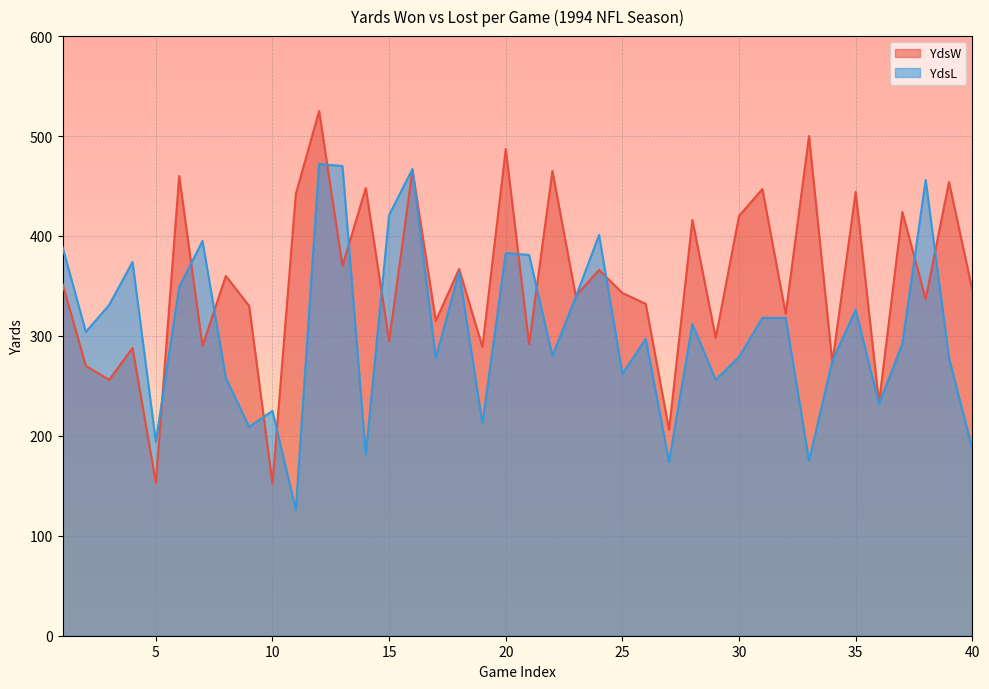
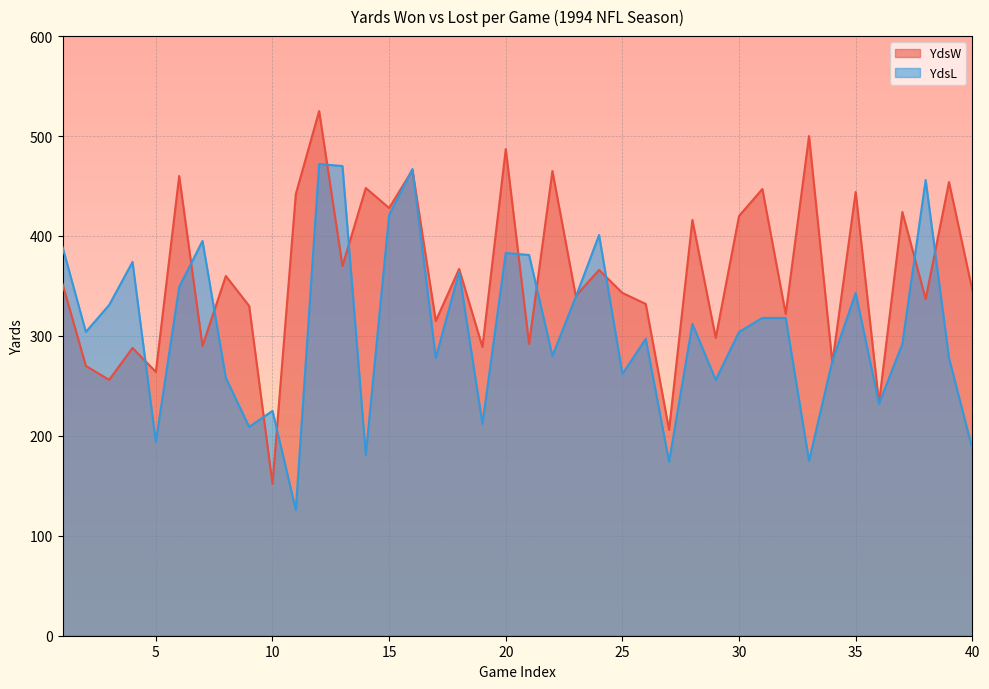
YdsW, 5: 150 -> 260
YdsW, 15: 300 -> 430
YdsL, 30: 280 -> 300
YdsL, 35: 330 -> 340
